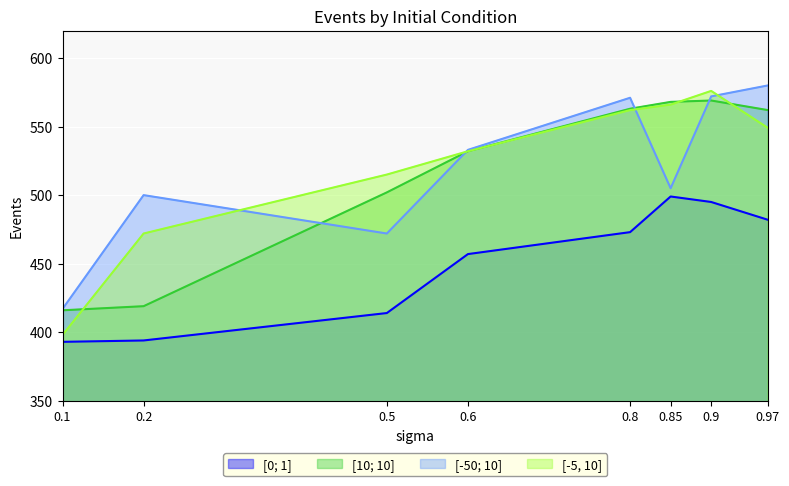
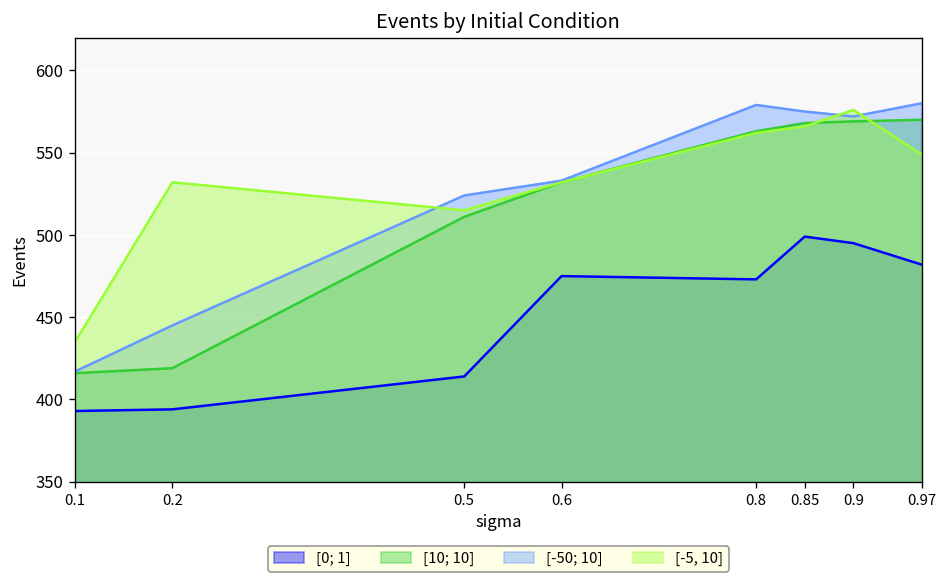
[-5, 10], 0.1: 398 -> 435
[-50; 10], 0.2: 500 -> 445
[-5, 10], 0.2: 472 -> 532
[10; 10], 0.5: 502 -> 511
[-50; 10], 0.5: 472 -> 524
[0; 1], 0.6: 457 -> 475
[-50; 10], 0.8: 571 -> 579
[-50; 10], 0.85: 505 -> 575
[10; 10], 0.97: 562 -> 570
